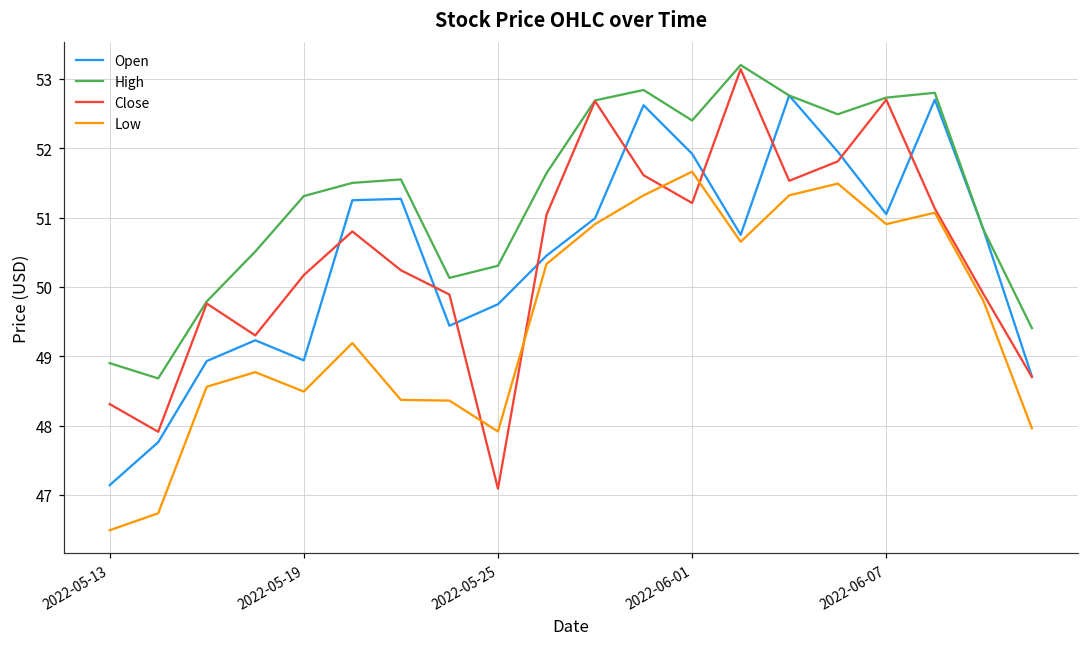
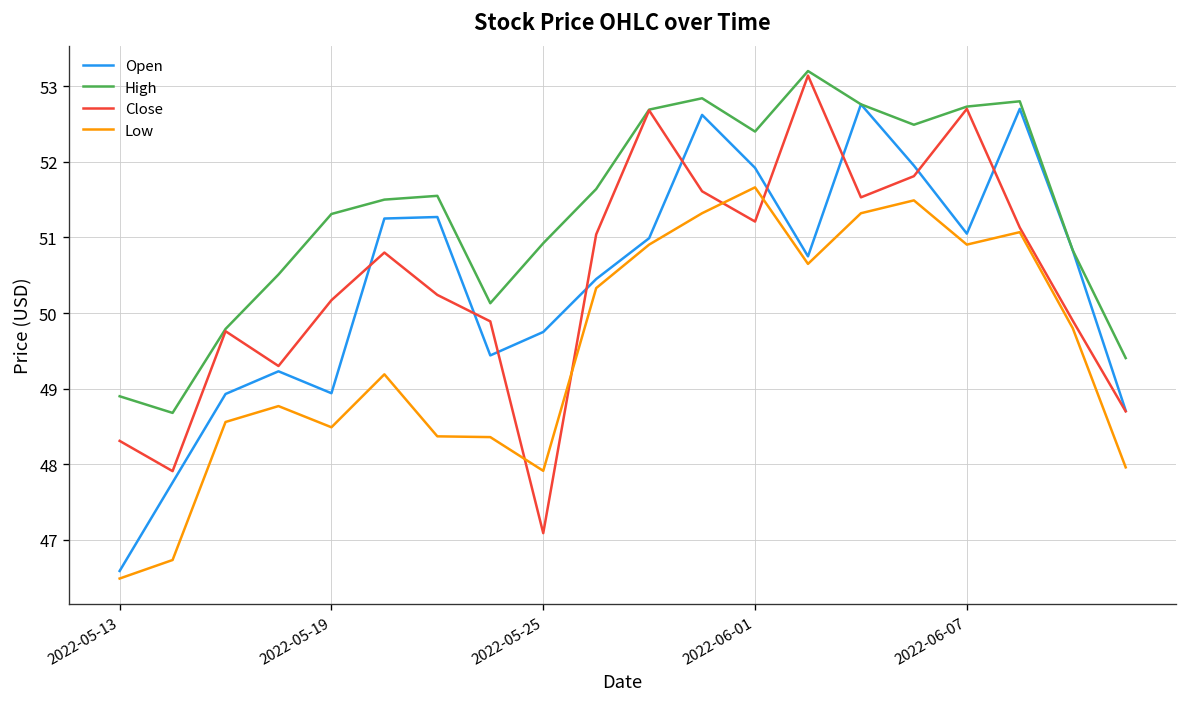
Open, 2022-05-13: 47.1 -> 46.6
High, 2022-05-25: 50.3 -> 50.9
